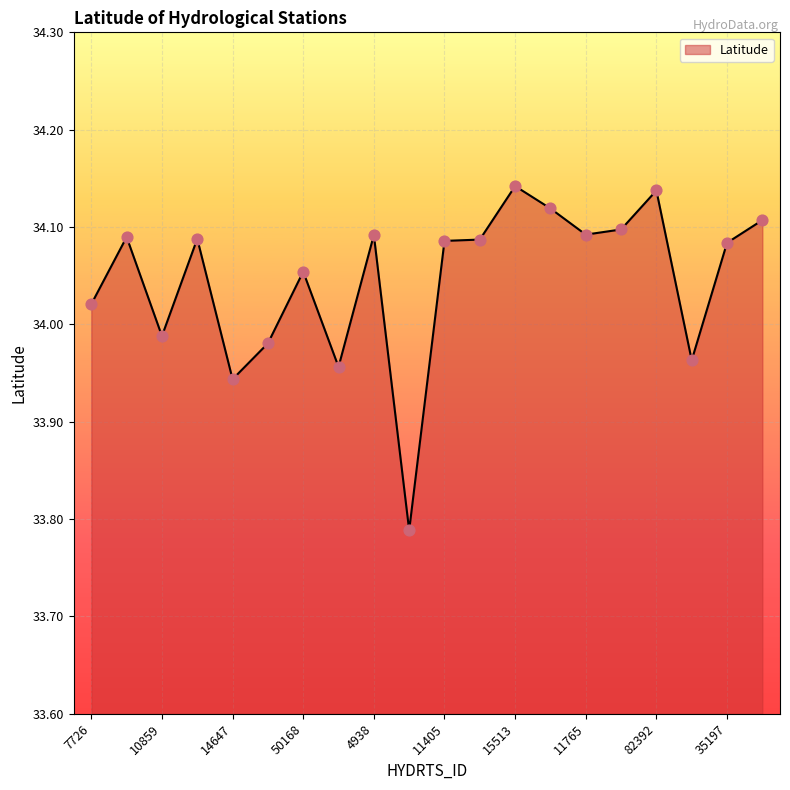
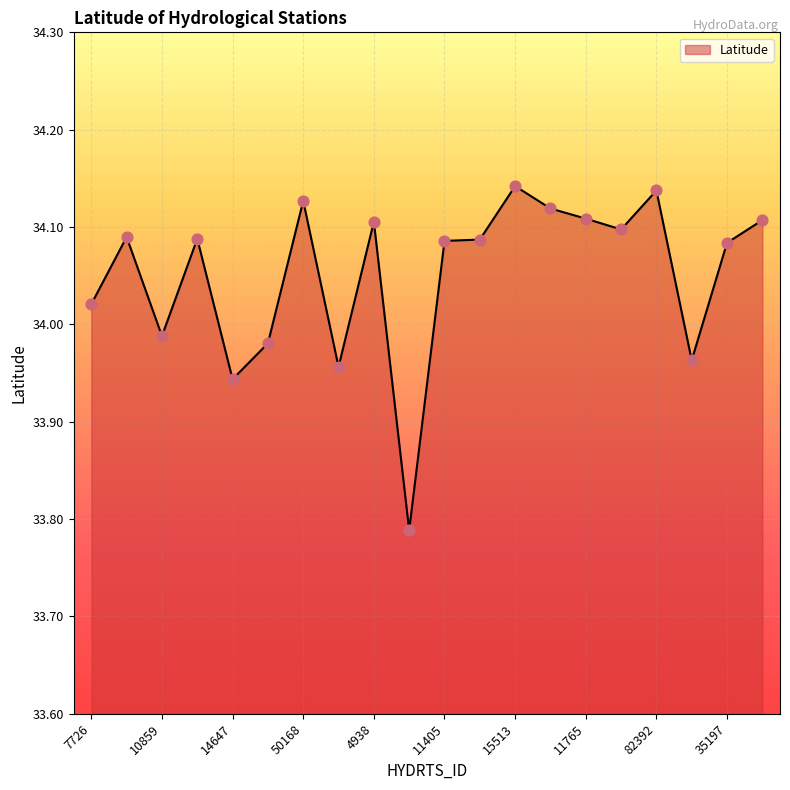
50168: 34.05 -> 34.13
4938: 34.09 -> 34.11
11765: 34.09 -> 34.11
